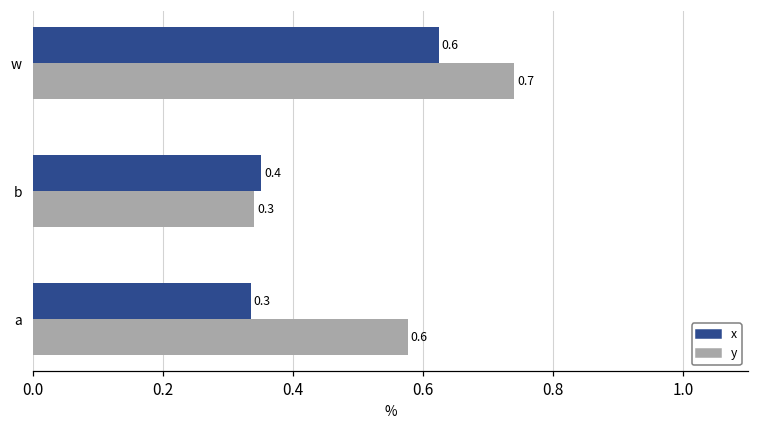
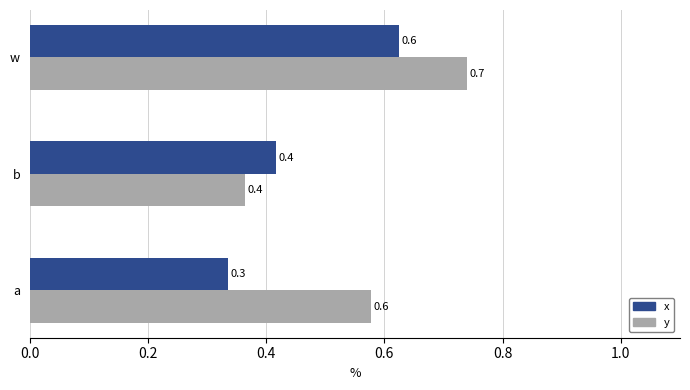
x, b: 0.35 -> 0.42
y, b: 0.3 -> 0.4
